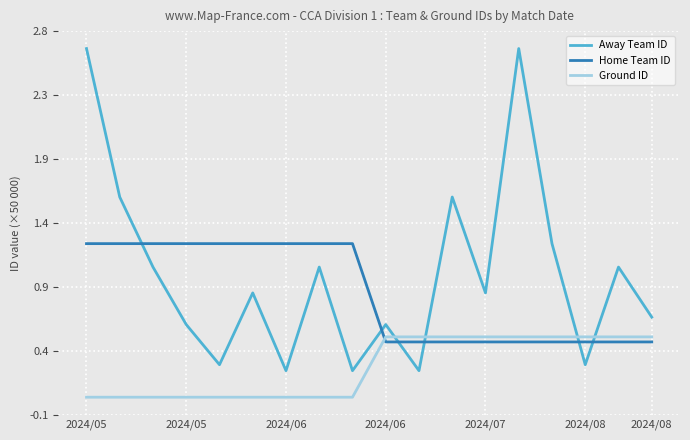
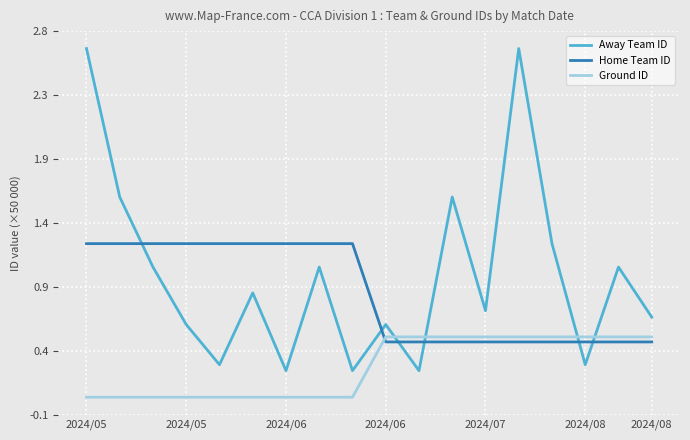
Away Team ID, 2024/07: 0.83 -> 0.70
